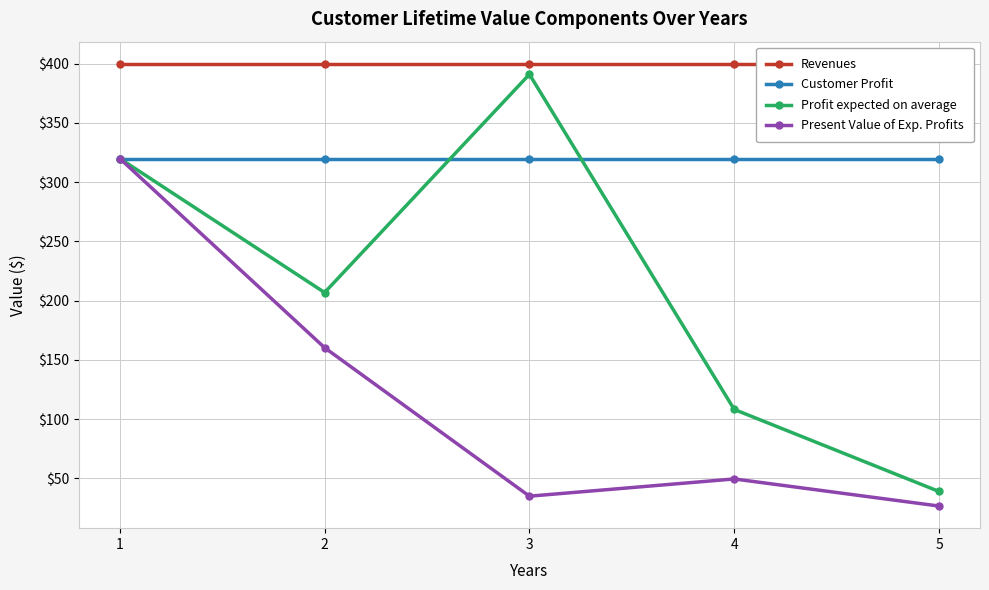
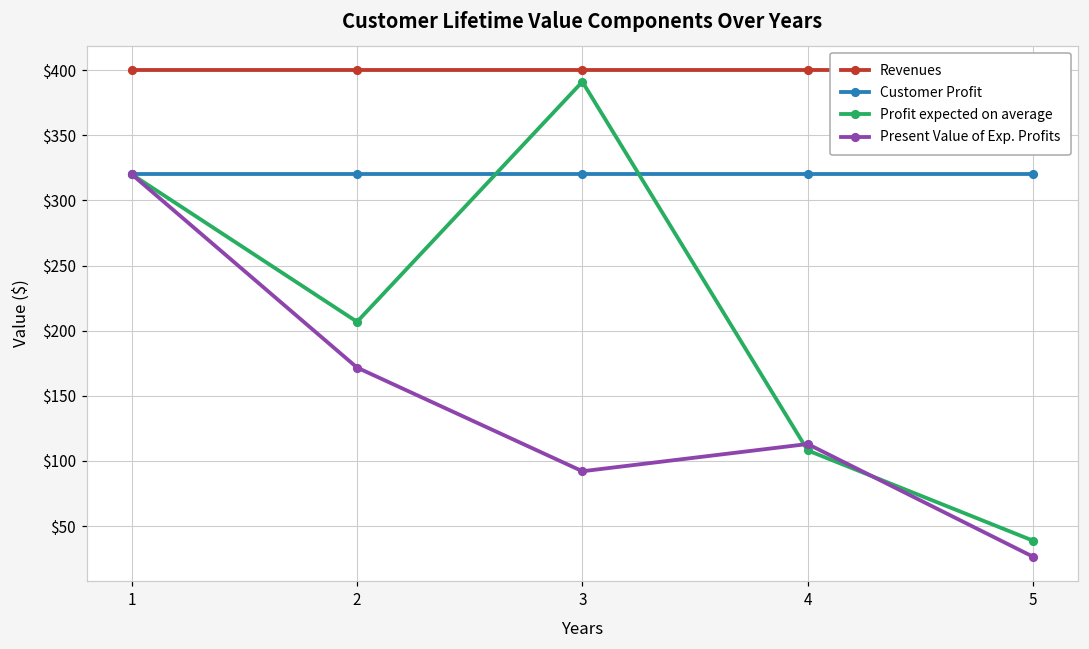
Present Value of Exp. Profits, 2: $160 -> $172
Present Value of Exp. Profits, 3: $35 -> $92
Present Value of Exp. Profits, 4: $49 -> $113
